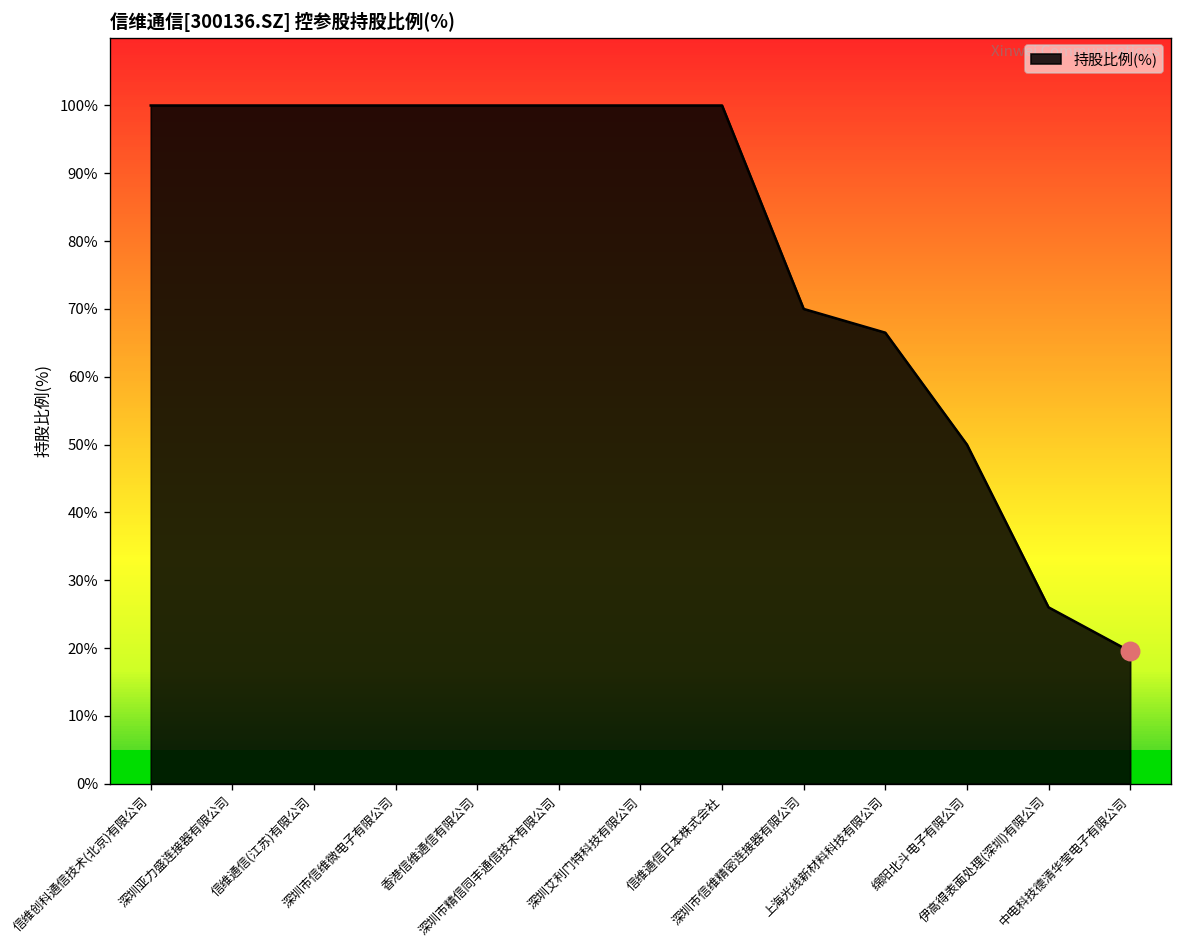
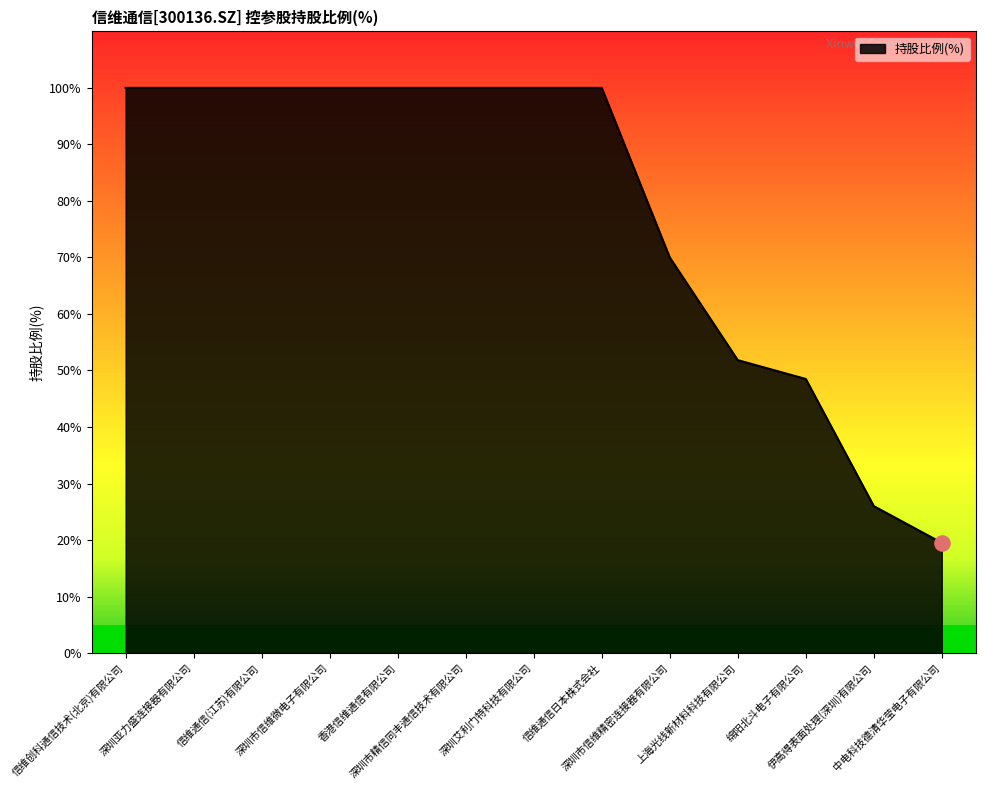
持股比例(%), 上海光线新材料科技有限公司: 67% -> 52%
持股比例(%), 绵阳北斗电子有限公司: 50% -> 49%
